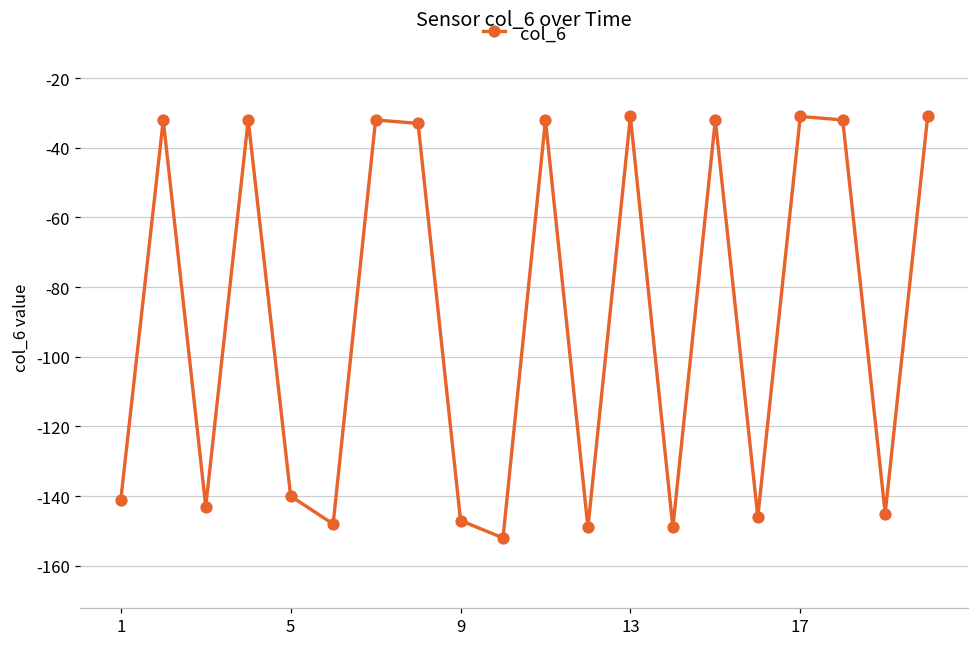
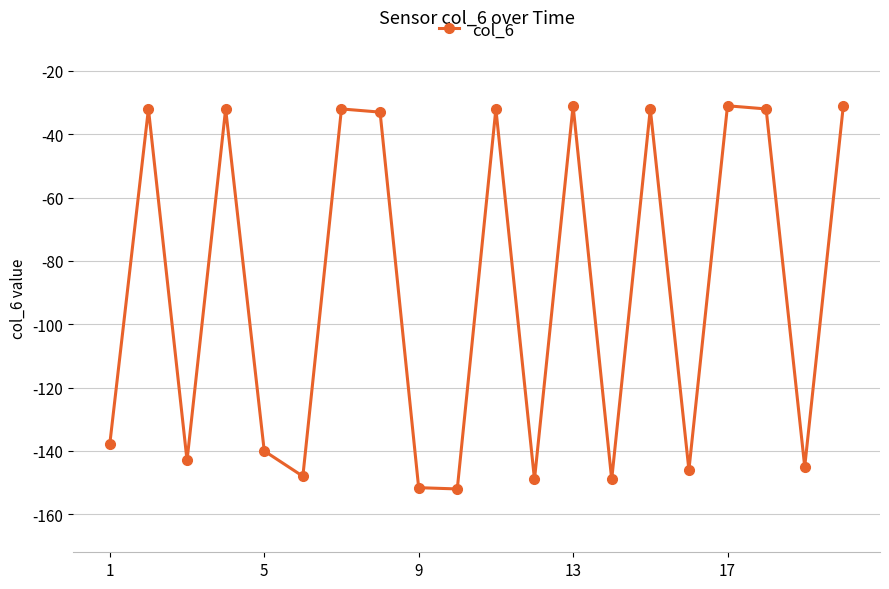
1: -141 -> -138
9: -147 -> -152
